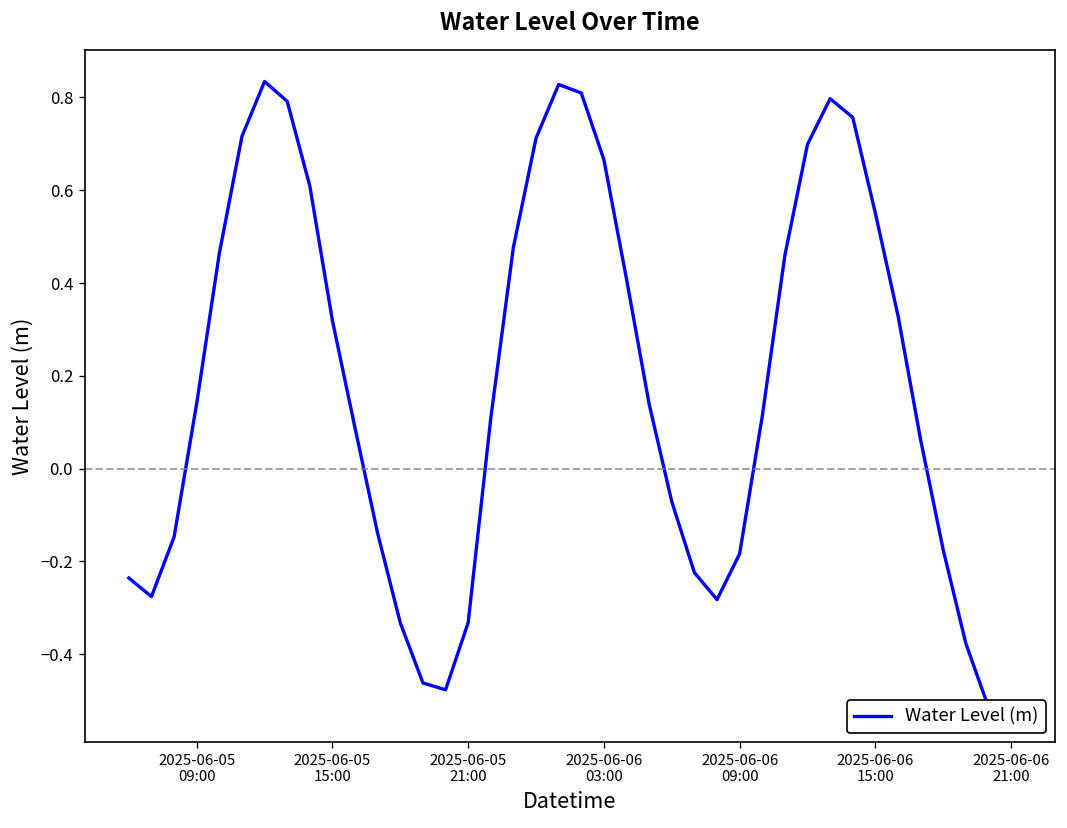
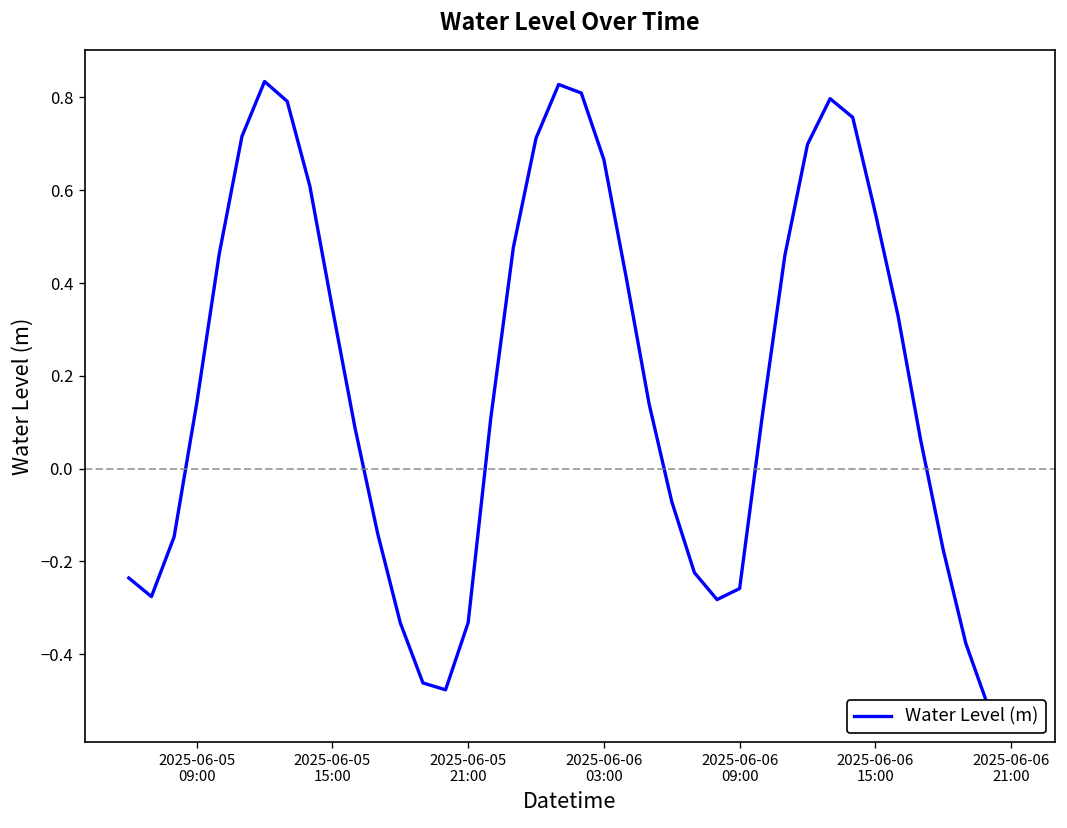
2025-06-05 15:00: 0.32 -> 0.34
2025-06-06 09:00: -0.18 -> -0.26
